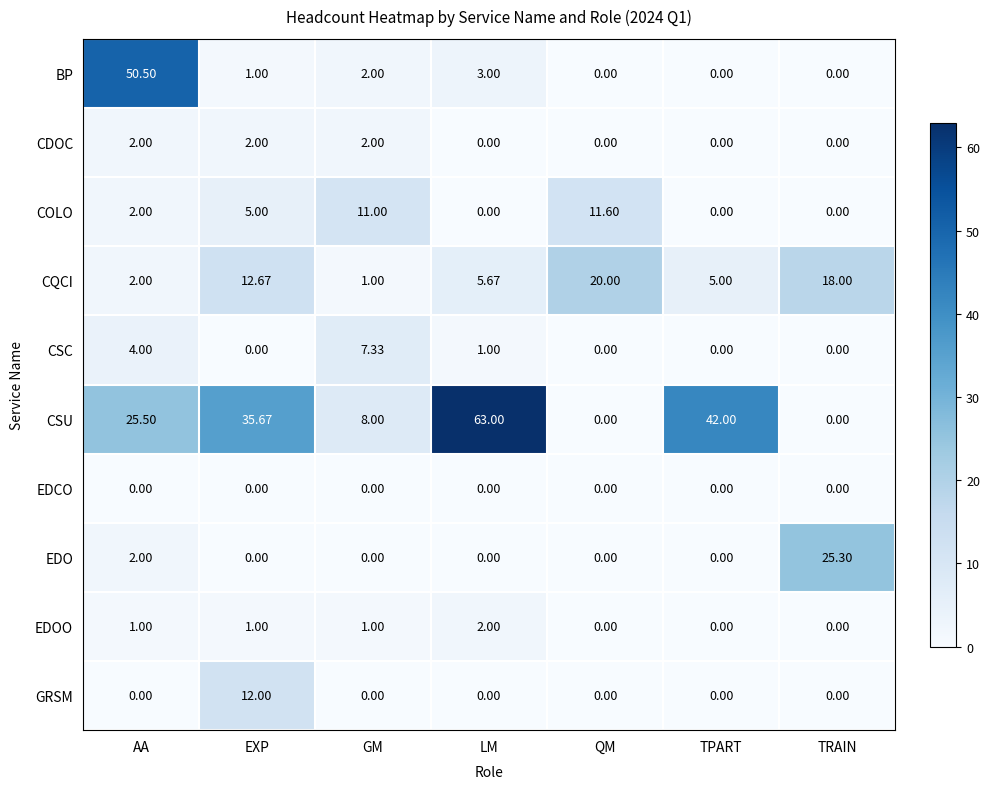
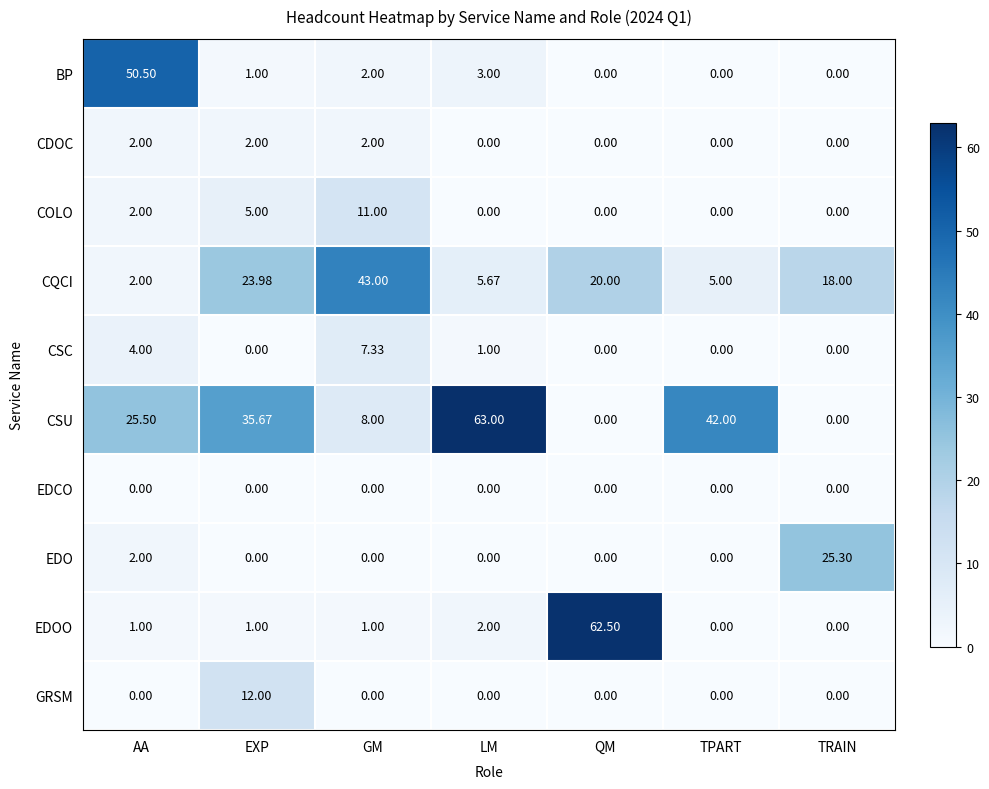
COLO, QM: 11.60 -> 0.00
CQCI, EXP: 12.67 -> 23.98
CQCI, GM: 1.00 -> 43.00
EDOO, QM: 0.00 -> 62.50
